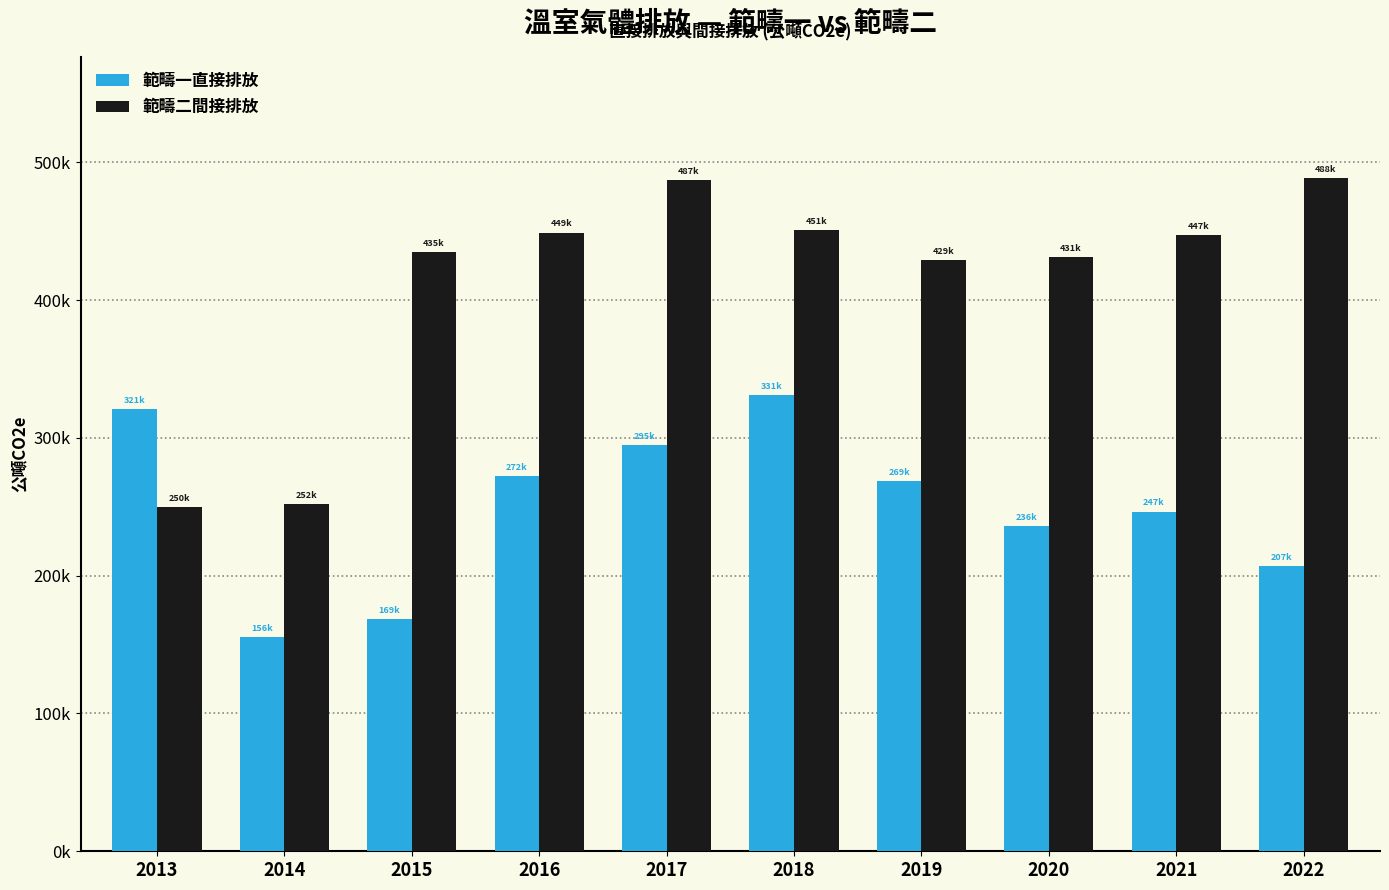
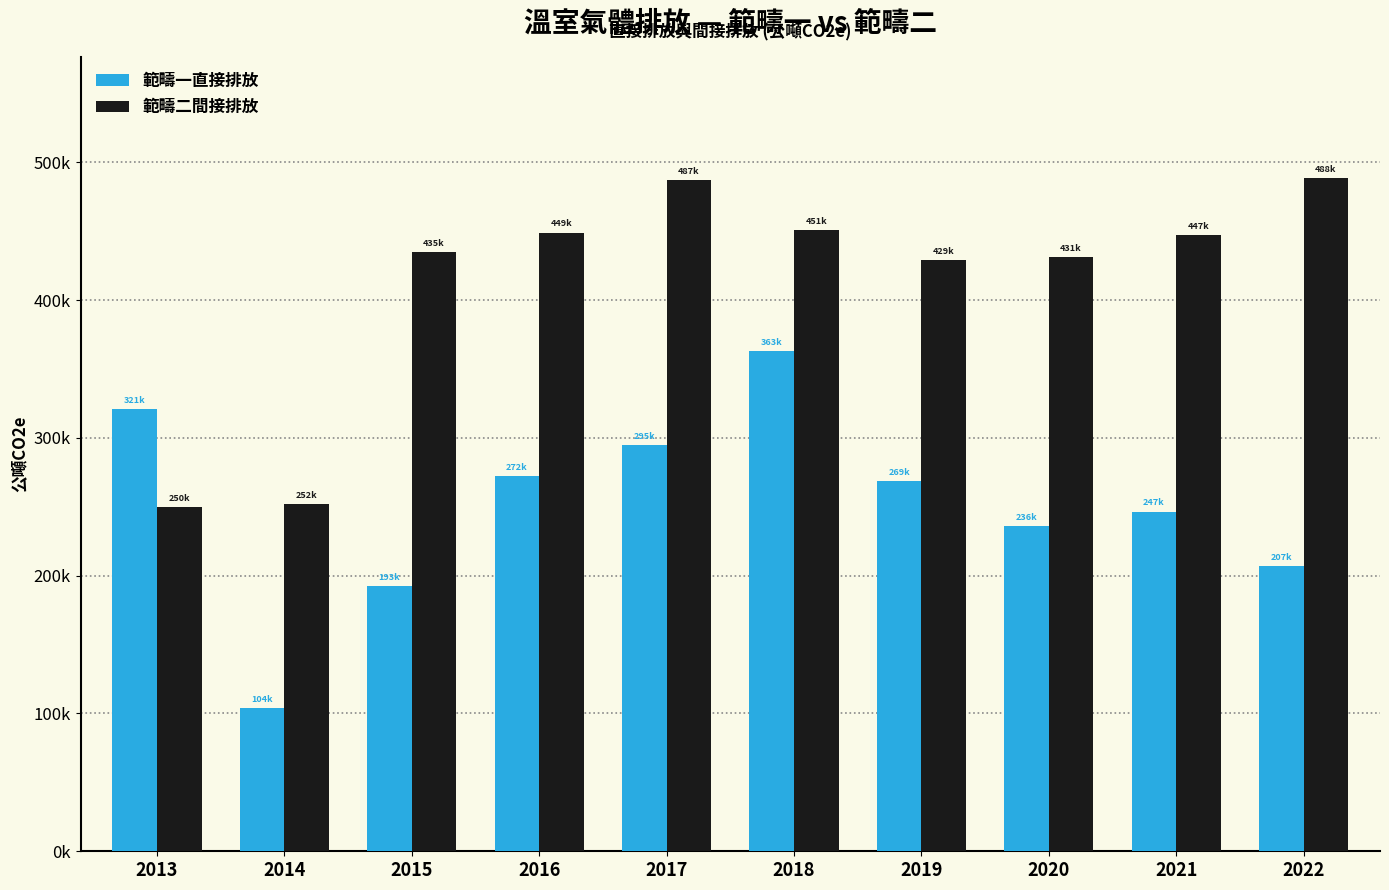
範疇一直接排放, 2014: 156k -> 104k
範疇一直接排放, 2015: 169k -> 193k
範疇一直接排放, 2018: 331k -> 363k
